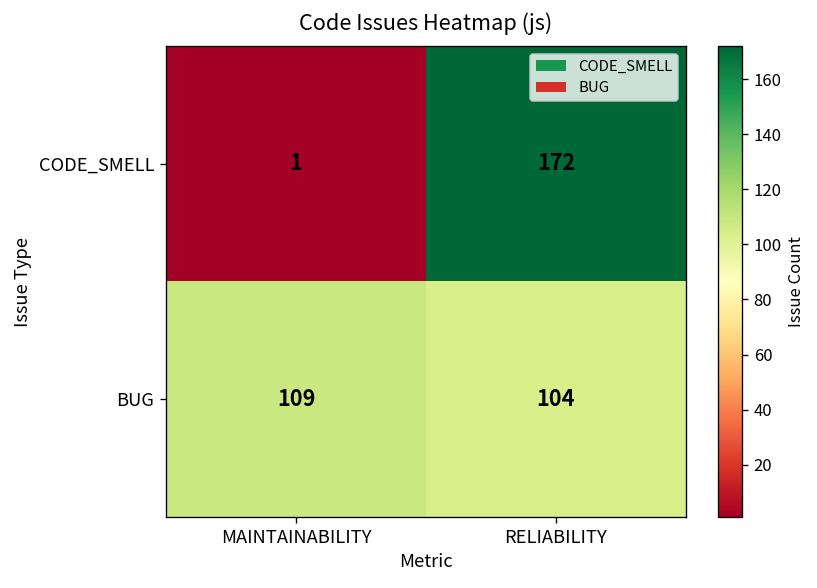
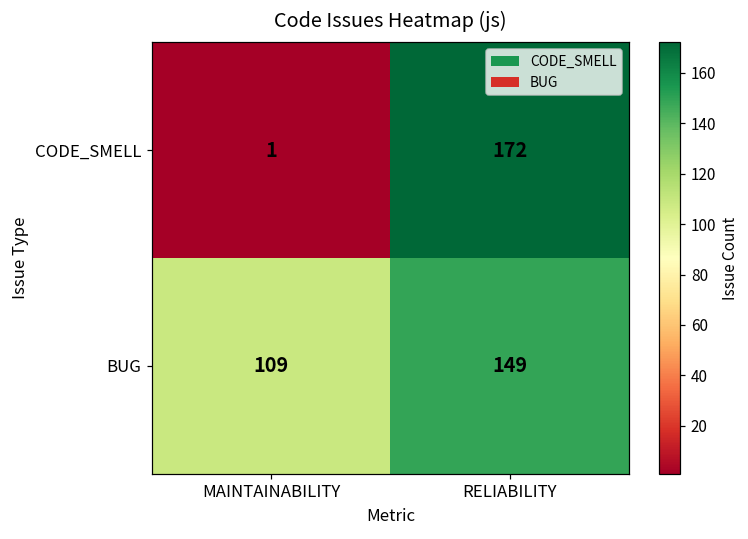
BUG, RELIABILITY: 104 -> 149
